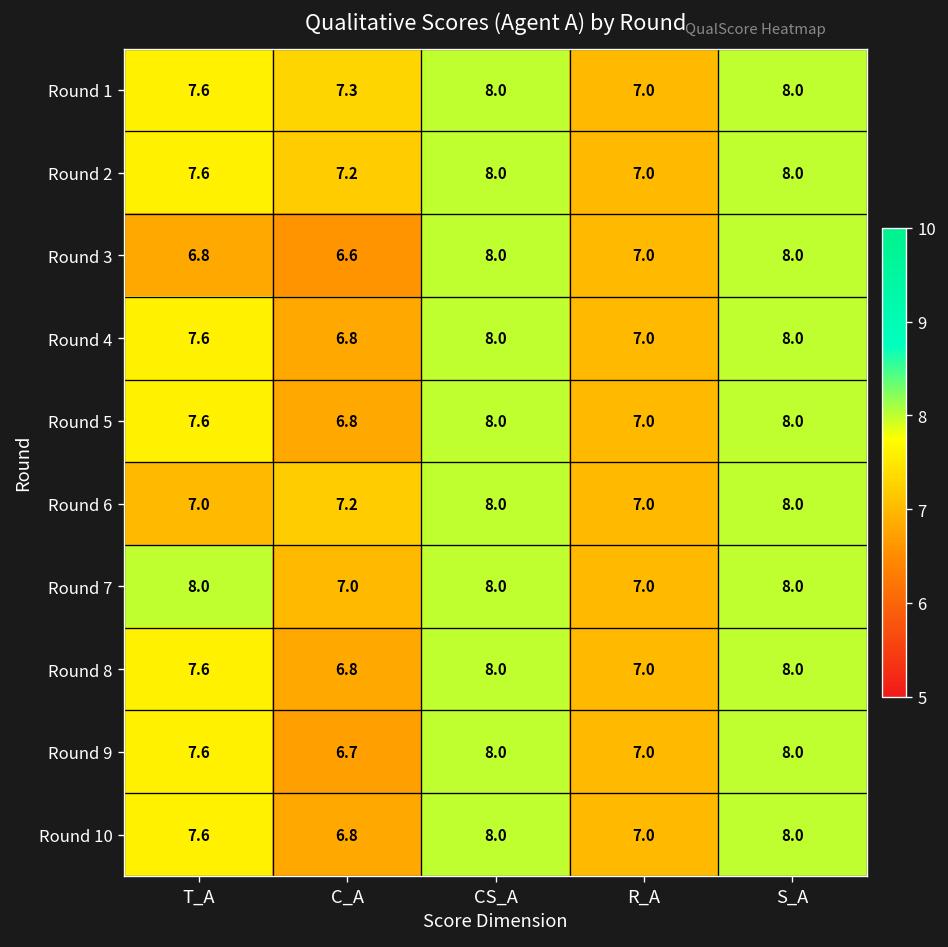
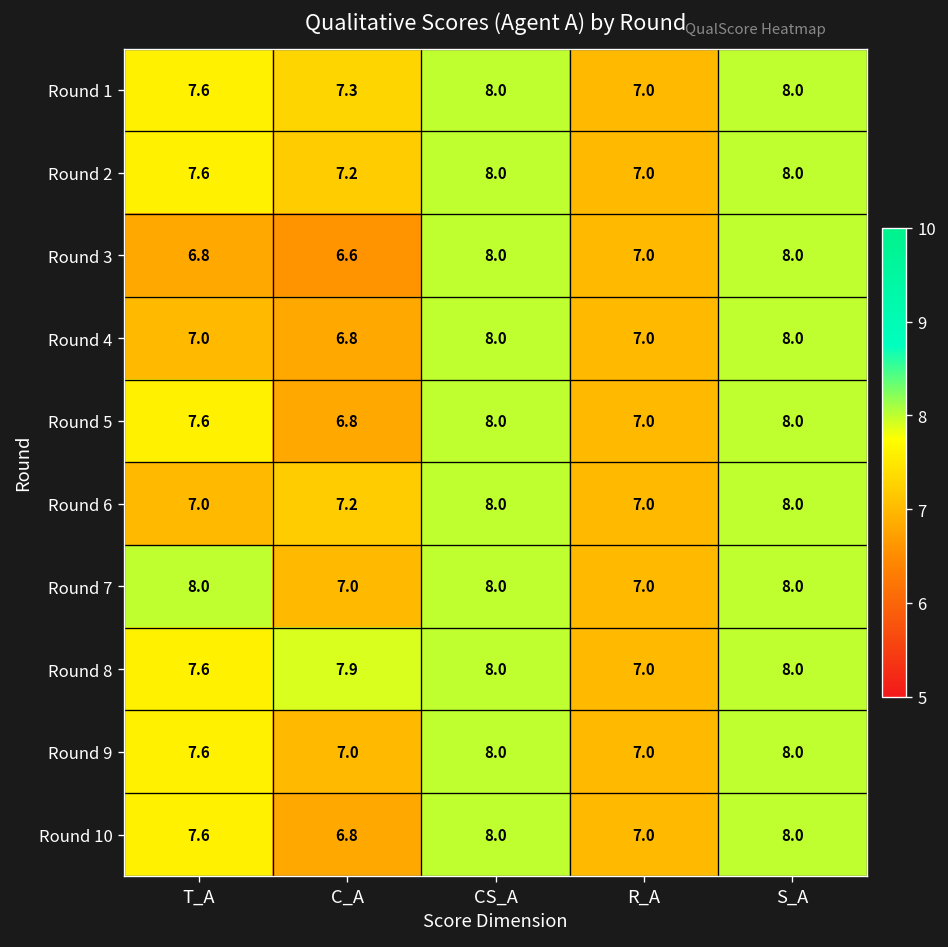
Round 4, T_A: 7.6 -> 7.0
Round 8, C_A: 6.8 -> 7.9
Round 9, C_A: 6.7 -> 7.0
